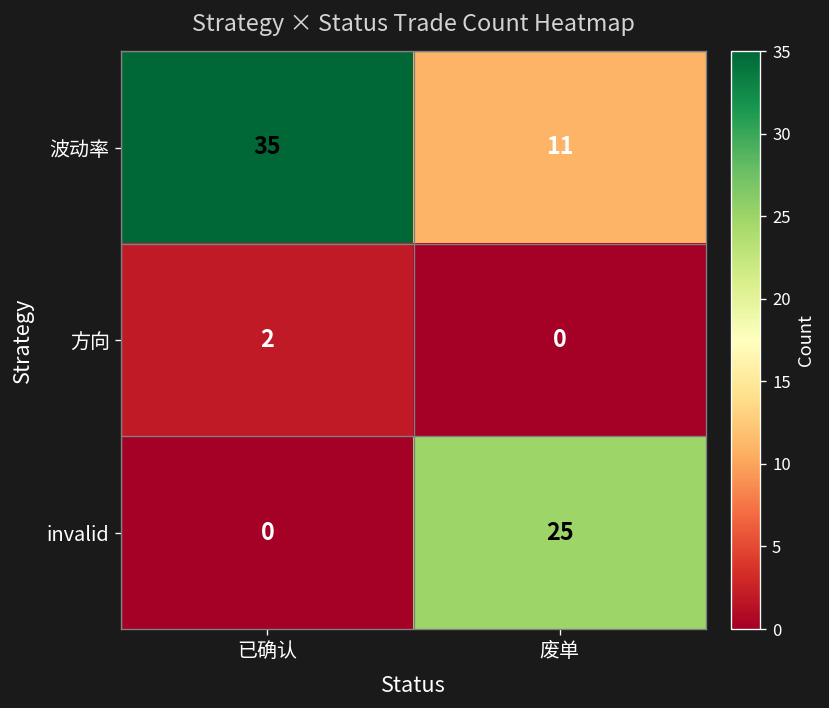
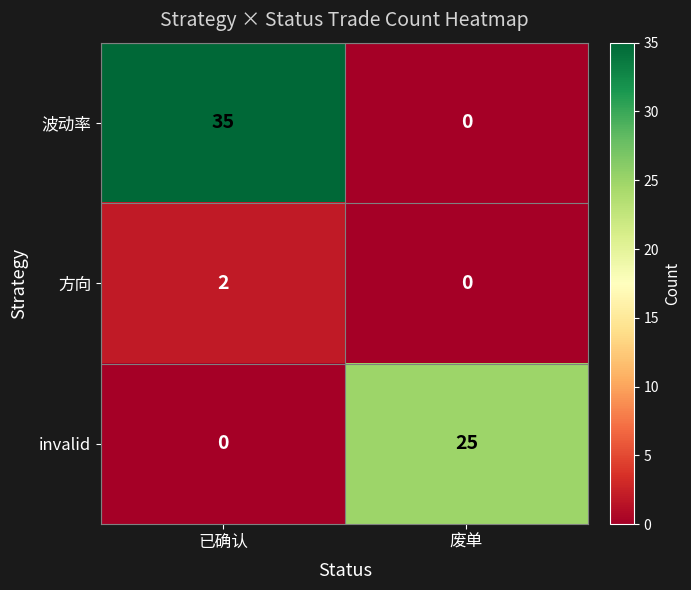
波动率, 废单: 11 -> 0
